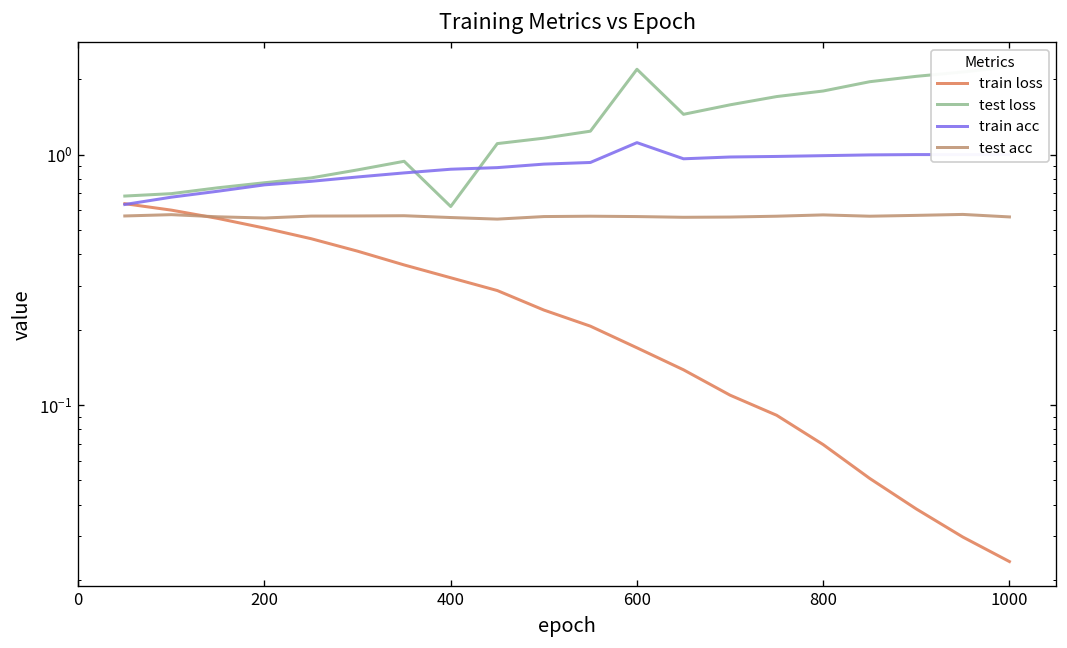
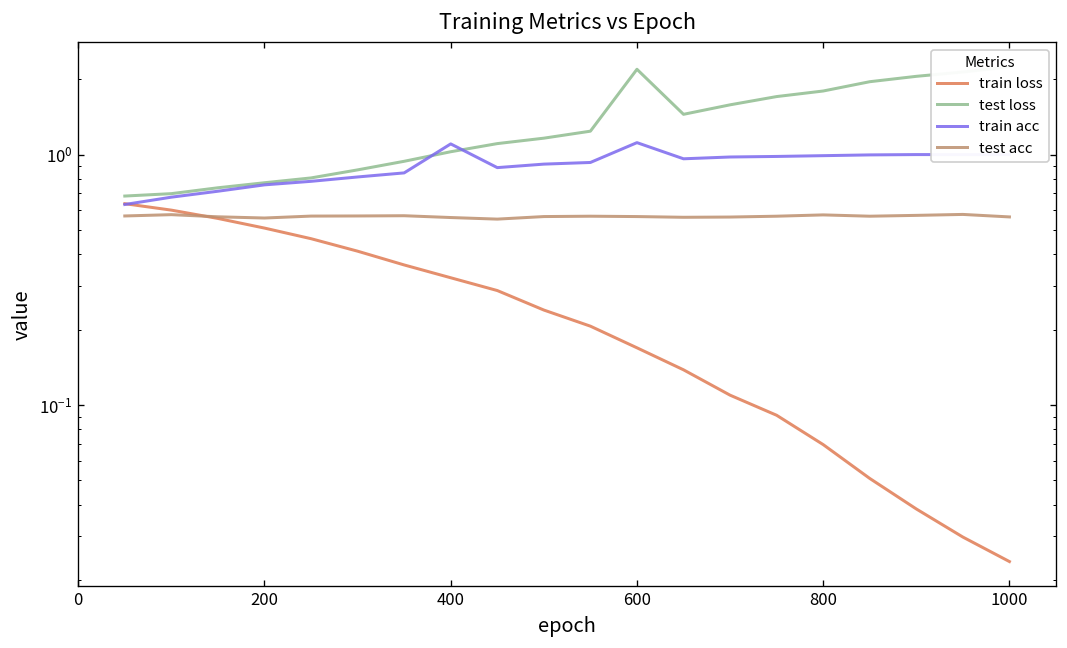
test loss, 400: 0.62 -> 1.0
train acc, 400: 0.87 -> 1.1
